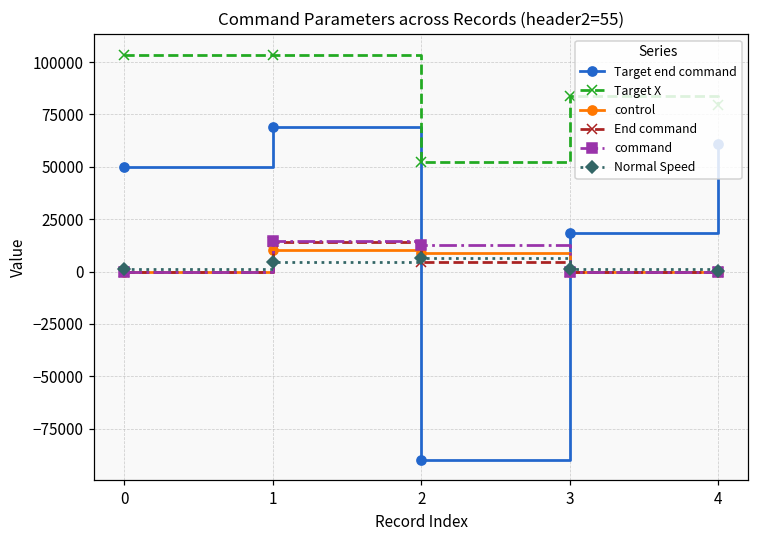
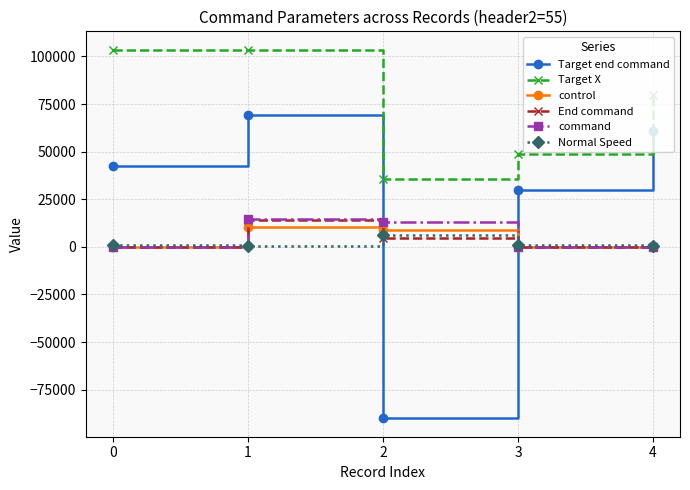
Target end command, 0: 50000 -> 43000
Normal Speed, 1: 5000 -> 0
Target X, 2: 52000 -> 36000
Target end command, 3: 19000 -> 30000
Target X, 3: 84000 -> 49000
